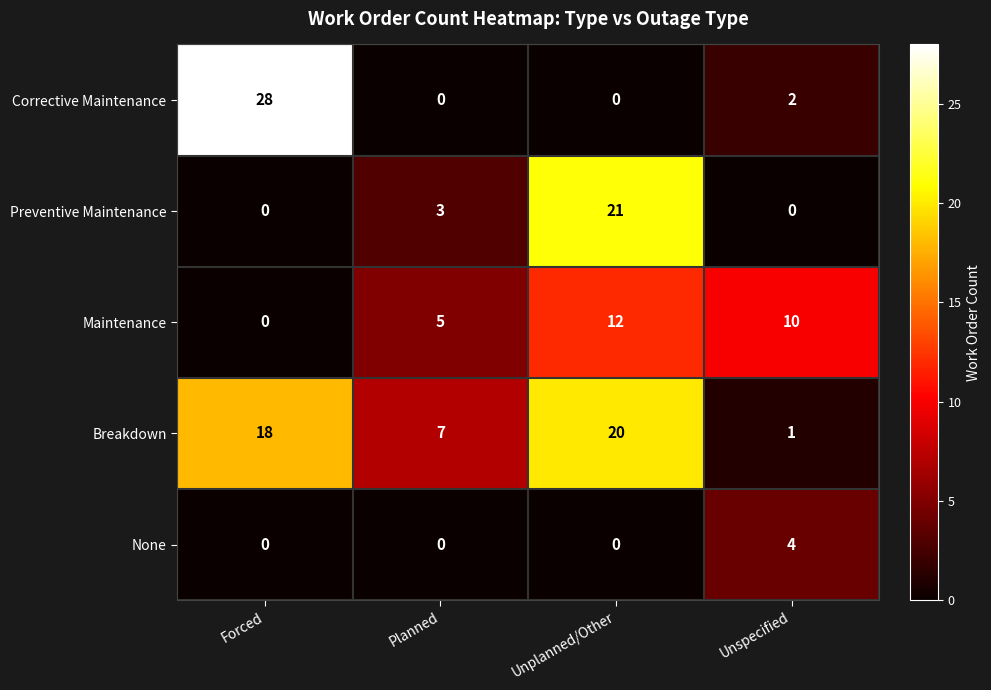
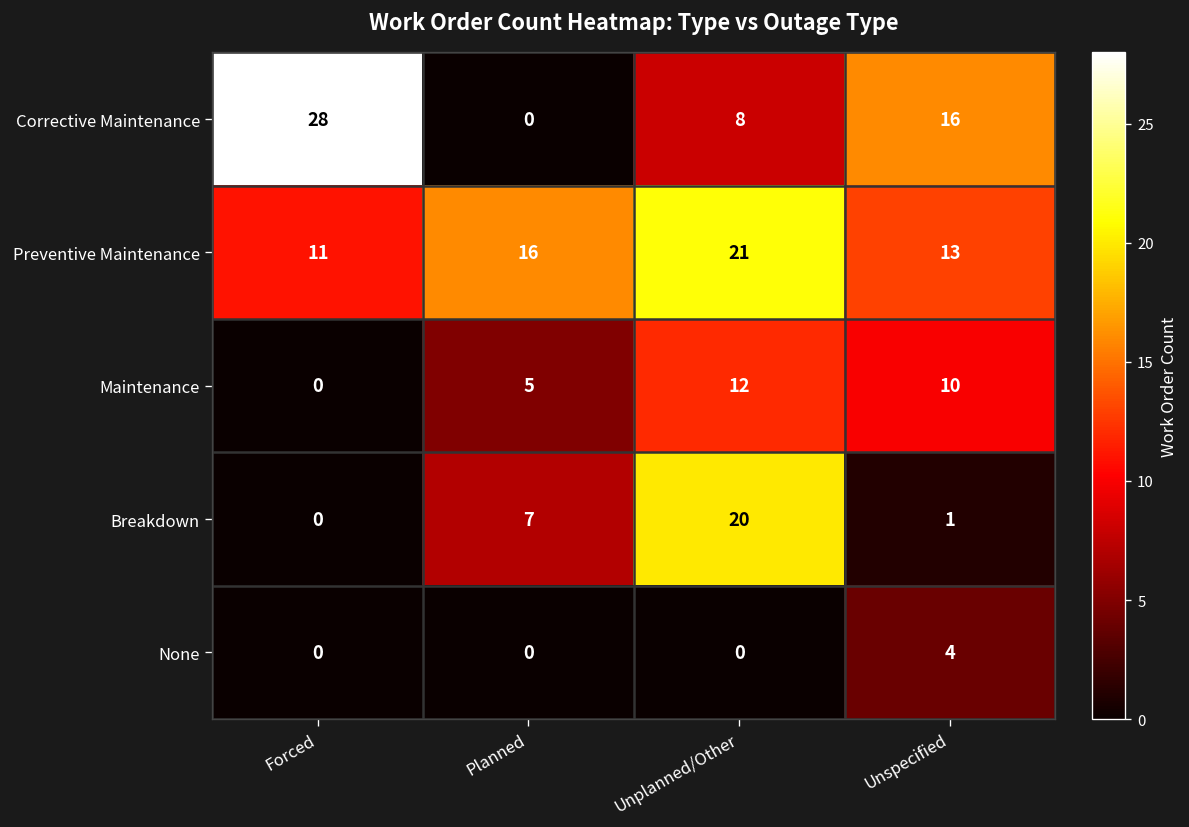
Corrective Maintenance, Unplanned/Other: 0 -> 8
Corrective Maintenance, Unspecified: 2 -> 16
Preventive Maintenance, Forced: 0 -> 11
Preventive Maintenance, Planned: 3 -> 16
Preventive Maintenance, Unspecified: 0 -> 13
Breakdown, Forced: 18 -> 0
